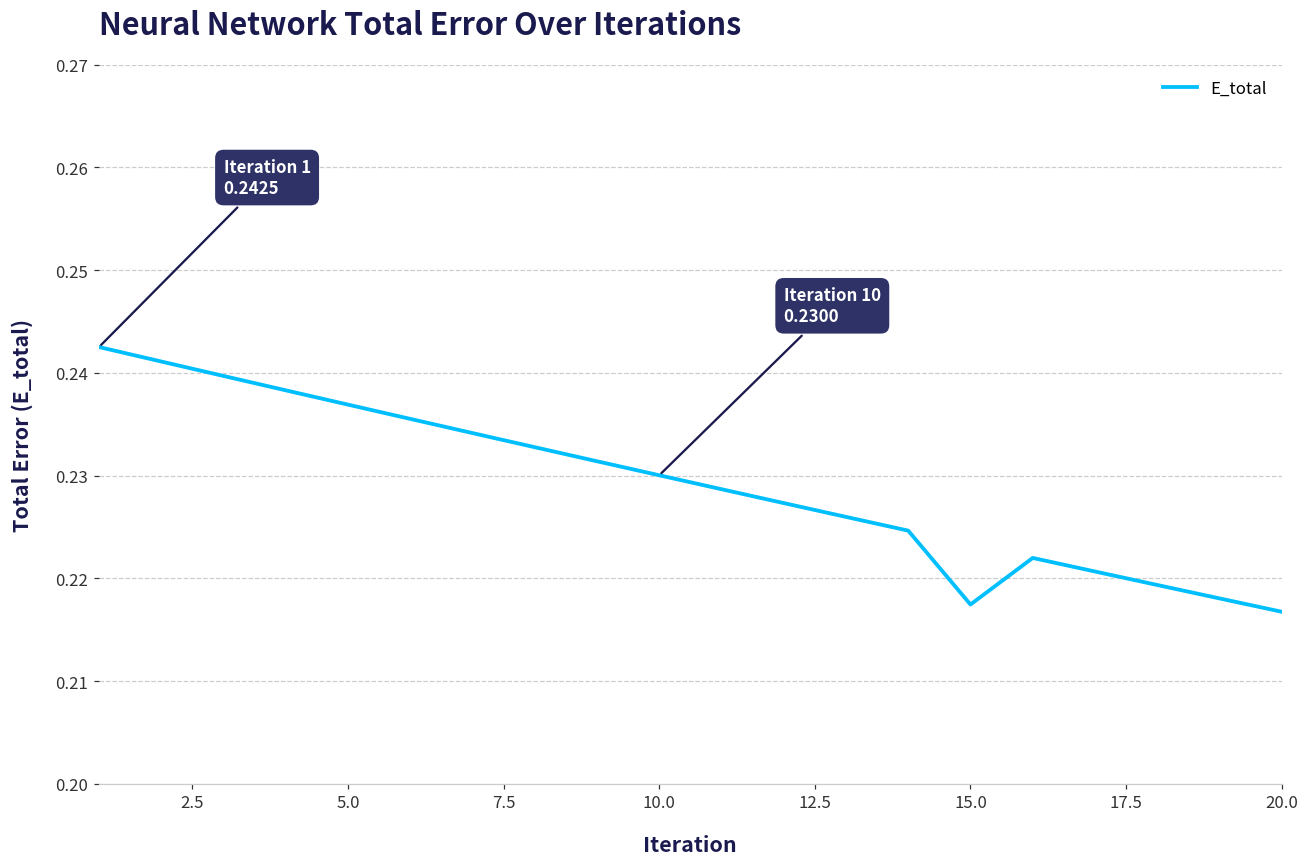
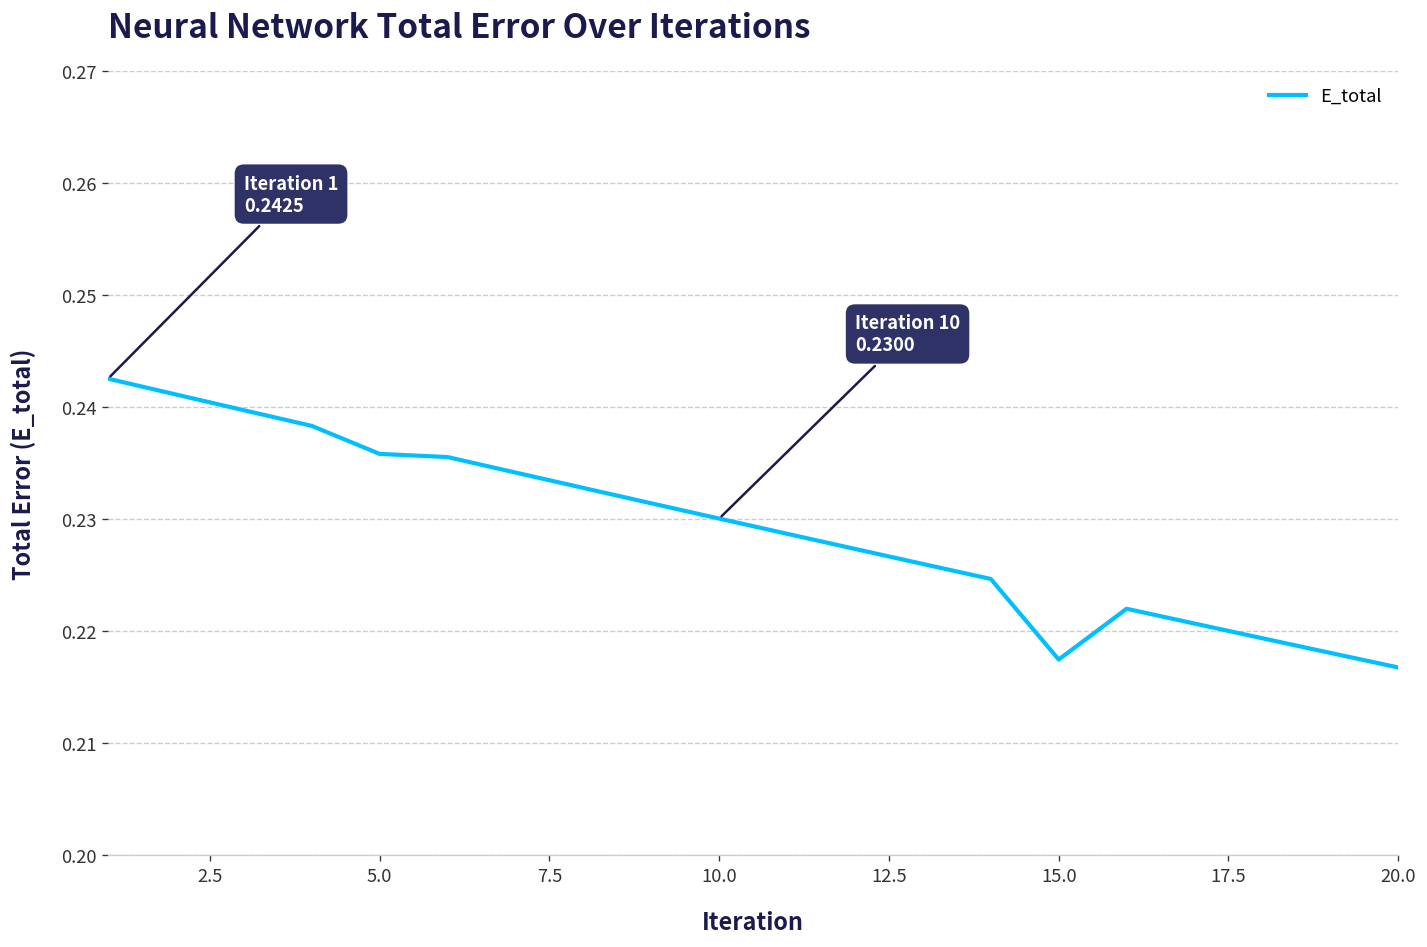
5.0: 0.237 -> 0.236
